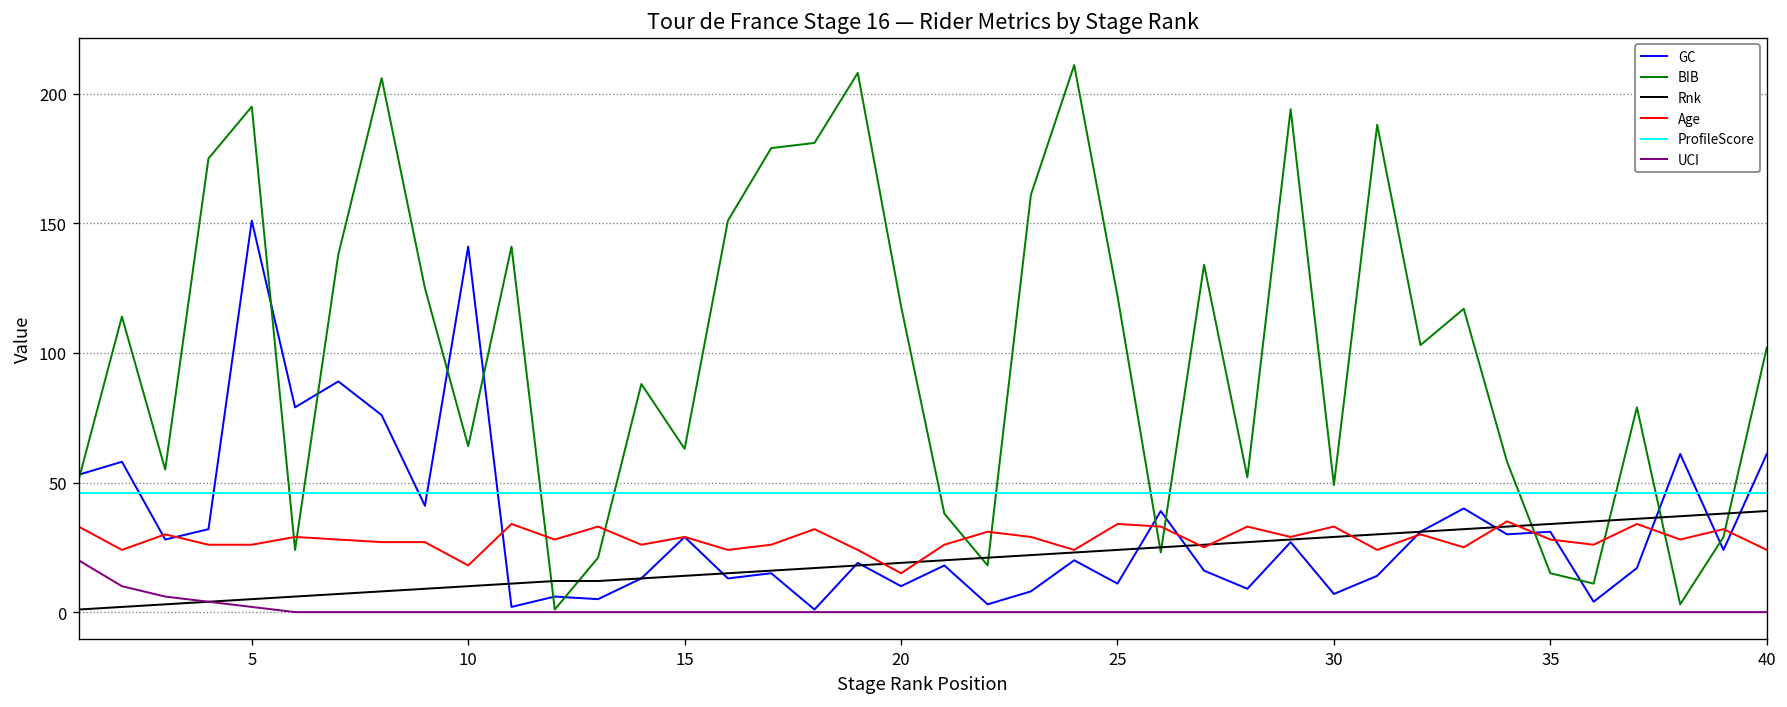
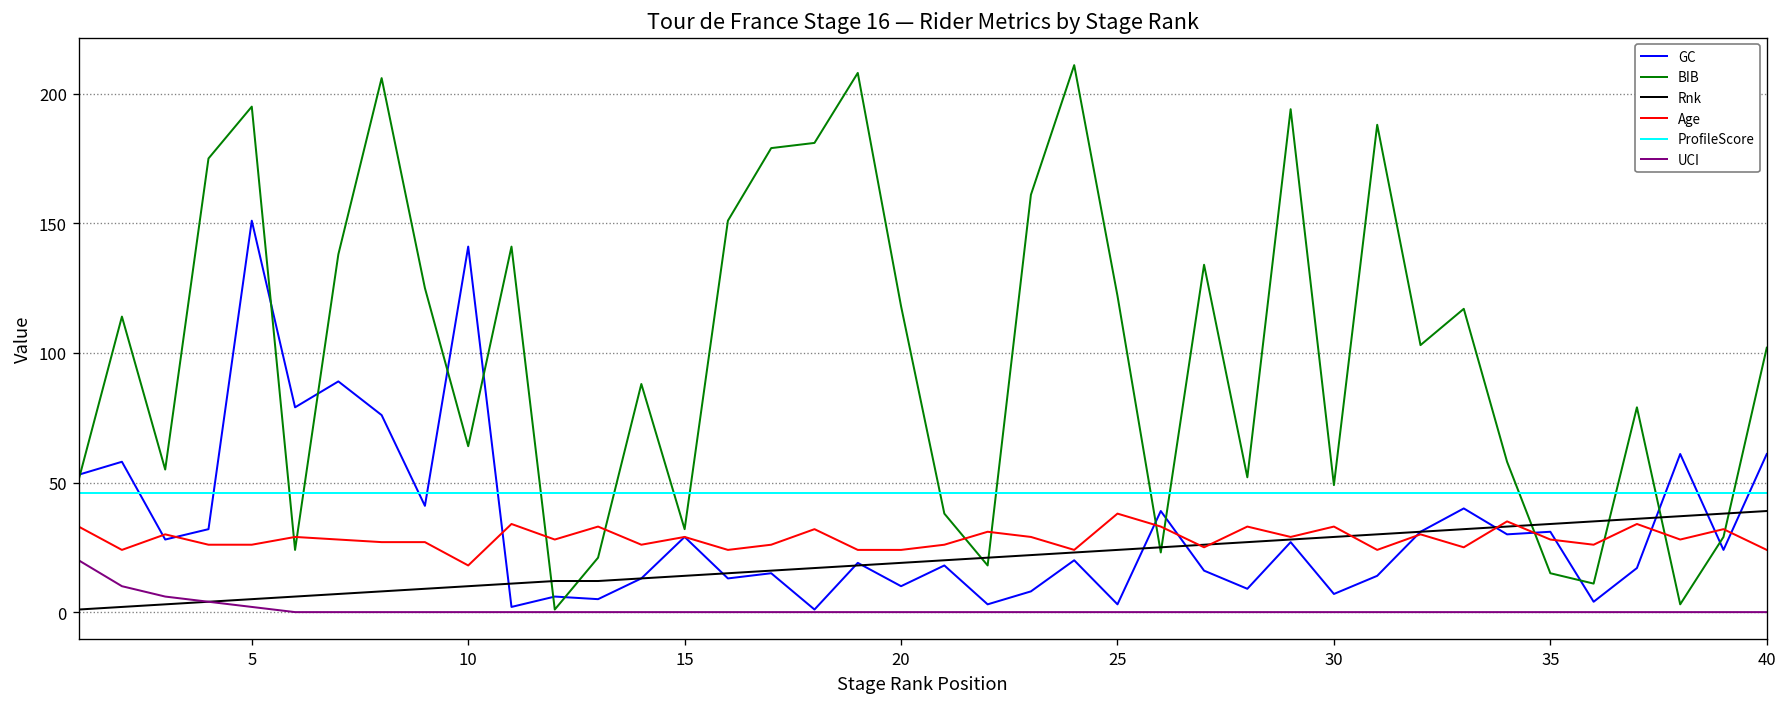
BIB, 15: 63 -> 32
Age, 20: 15 -> 24
GC, 25: 11 -> 3
Age, 25: 34 -> 38
